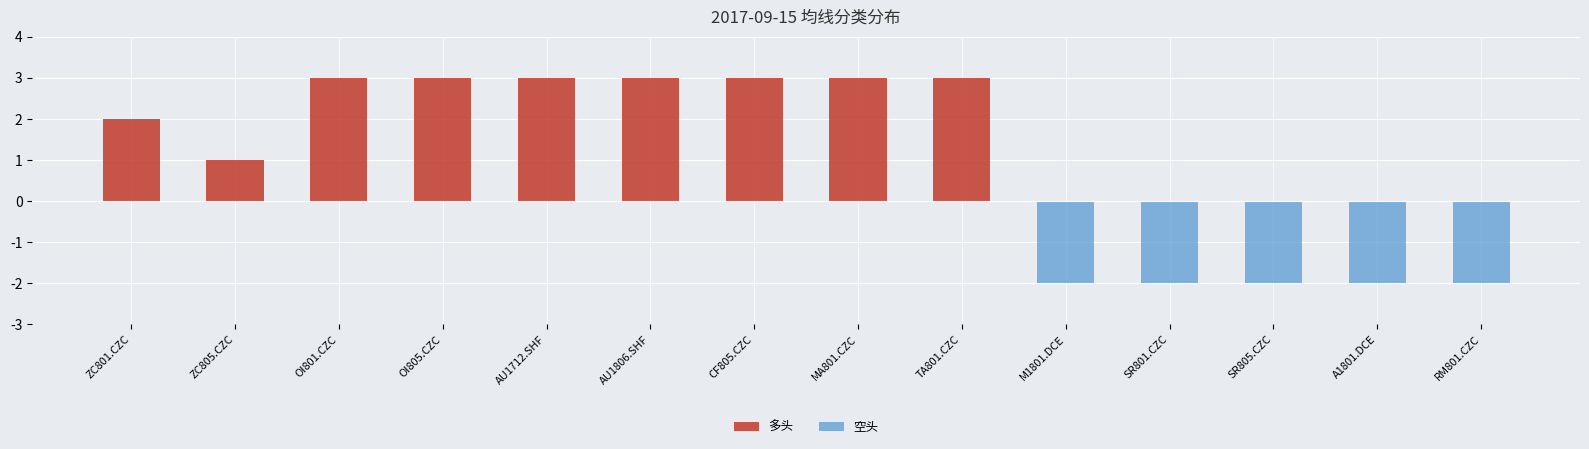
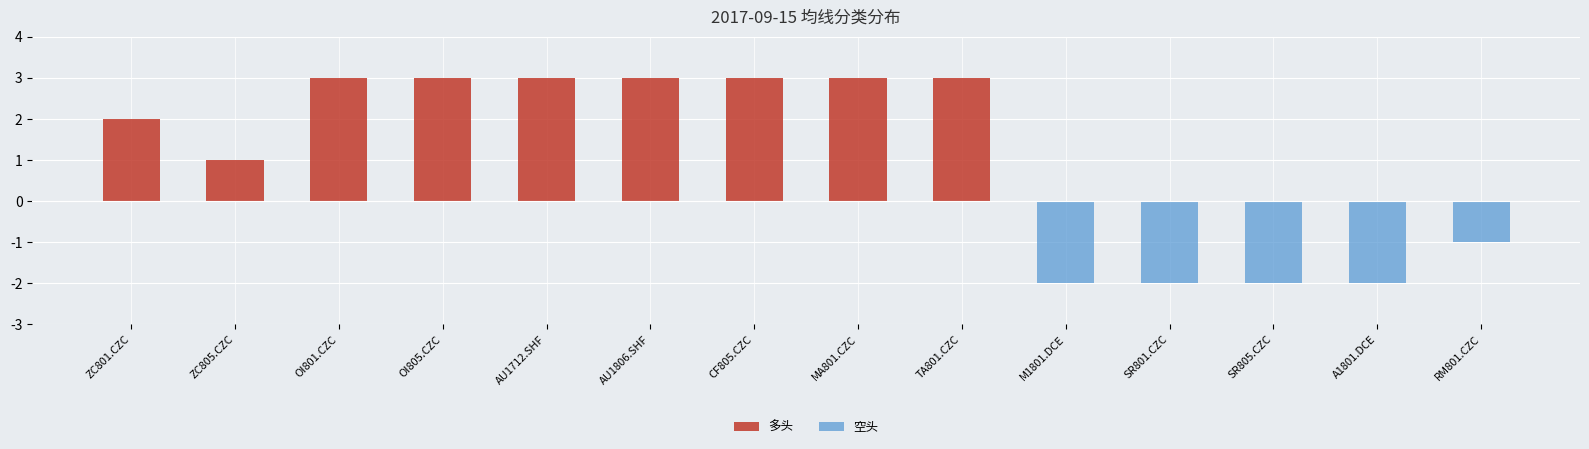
空头, RM801.CZC: -2 -> -1
